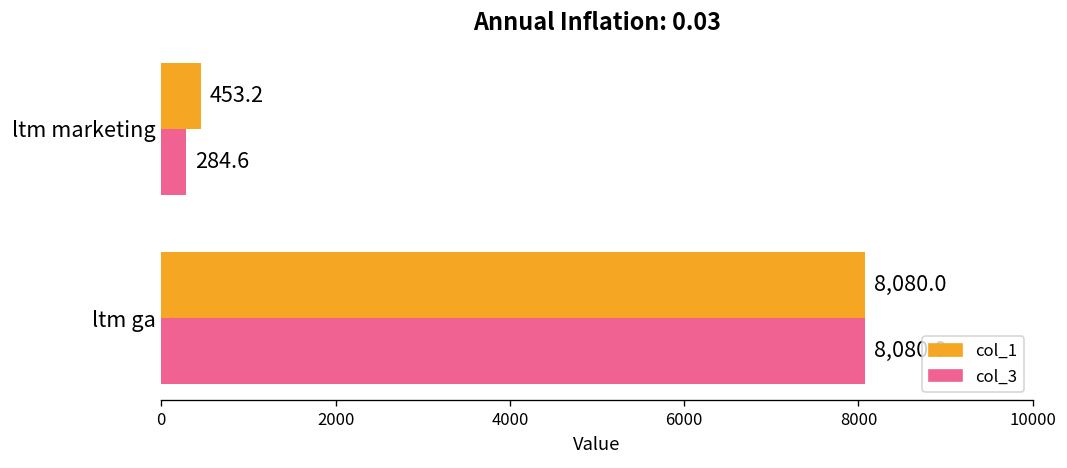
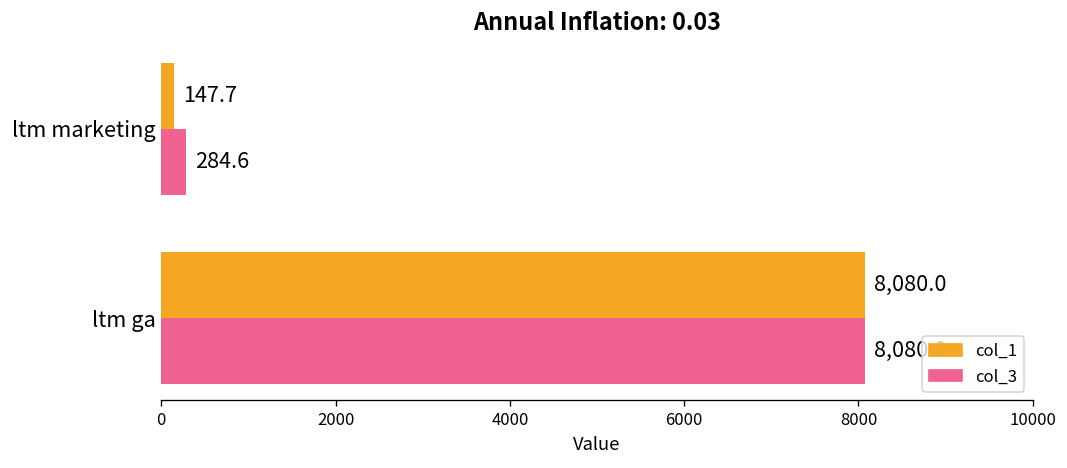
col_1, ltm marketing: 453.2 -> 147.7
